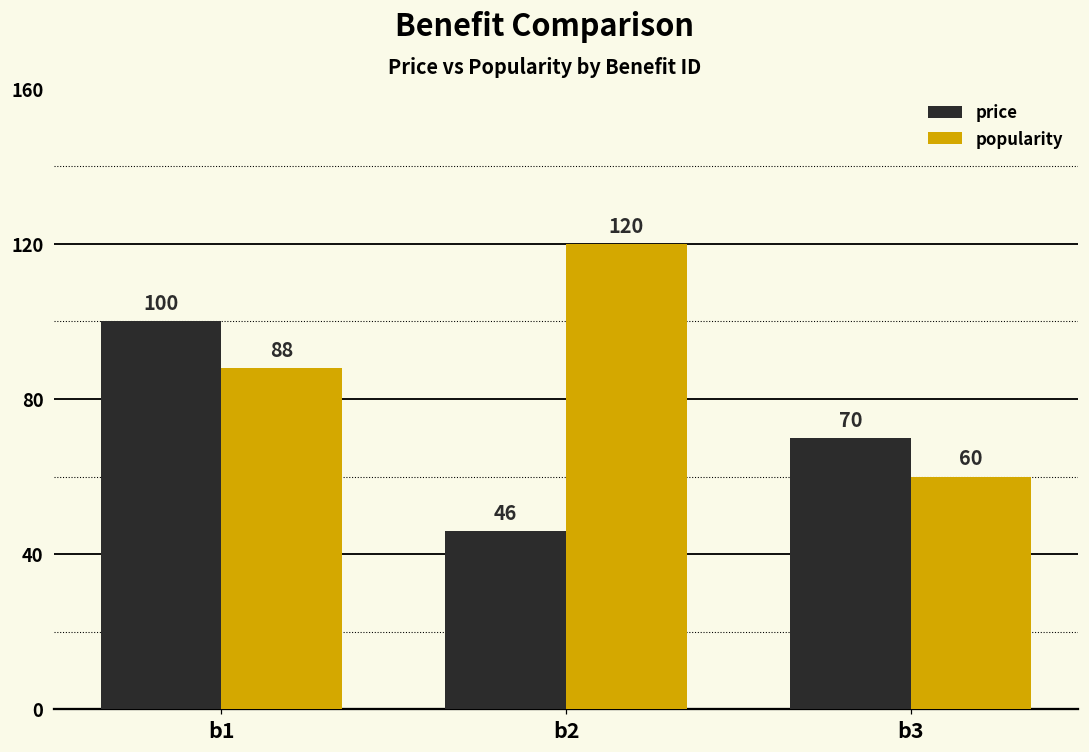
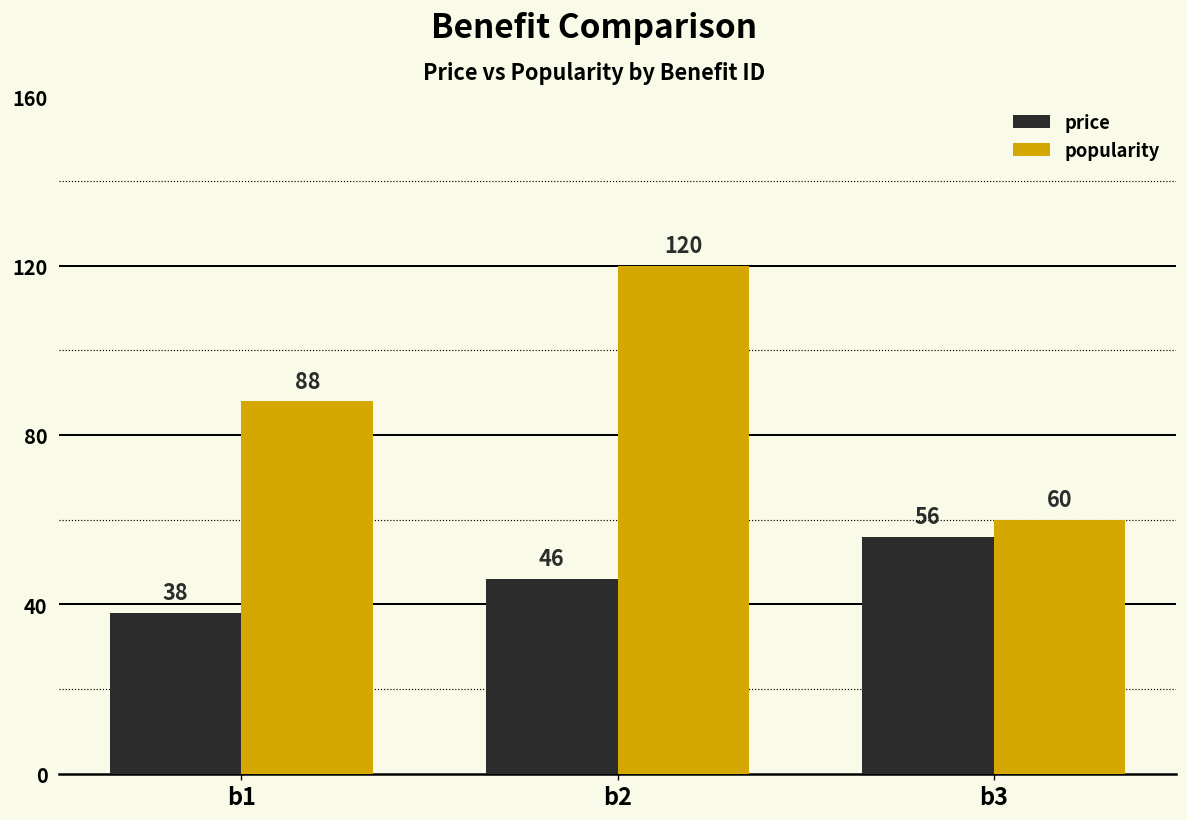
price, b1: 100 -> 38
price, b3: 70 -> 56
